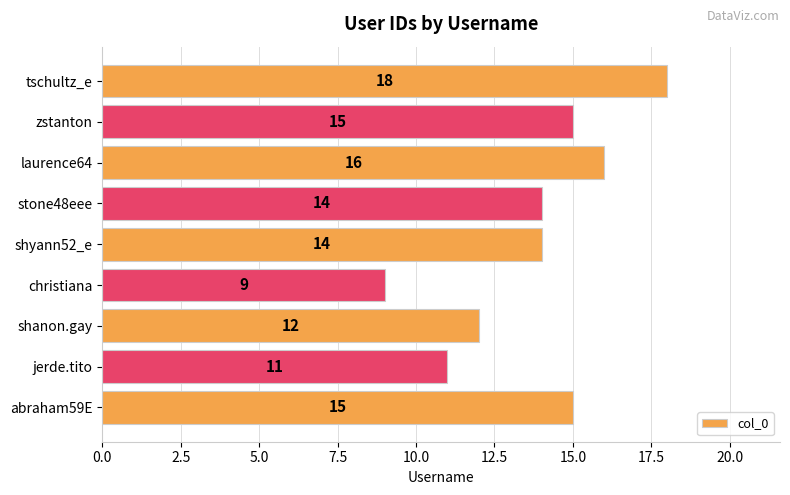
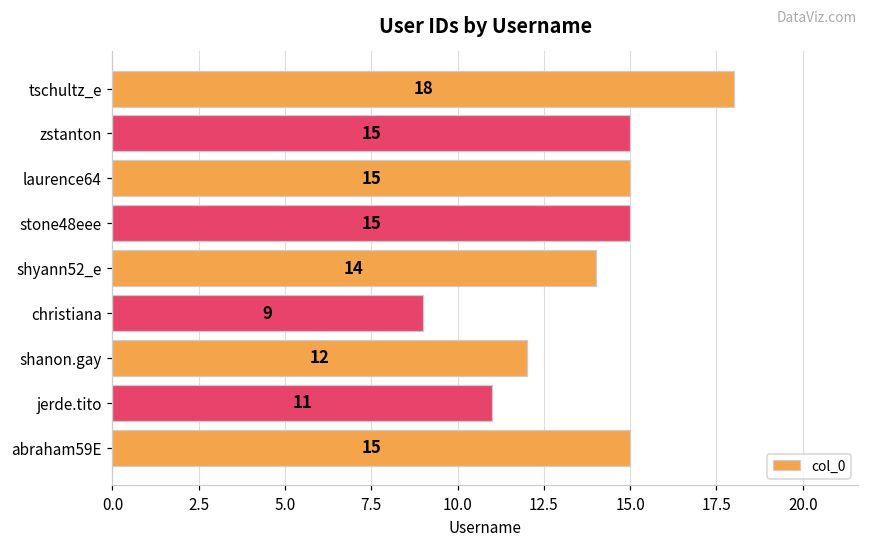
laurence64: 16 -> 15
stone48eee: 14 -> 15
